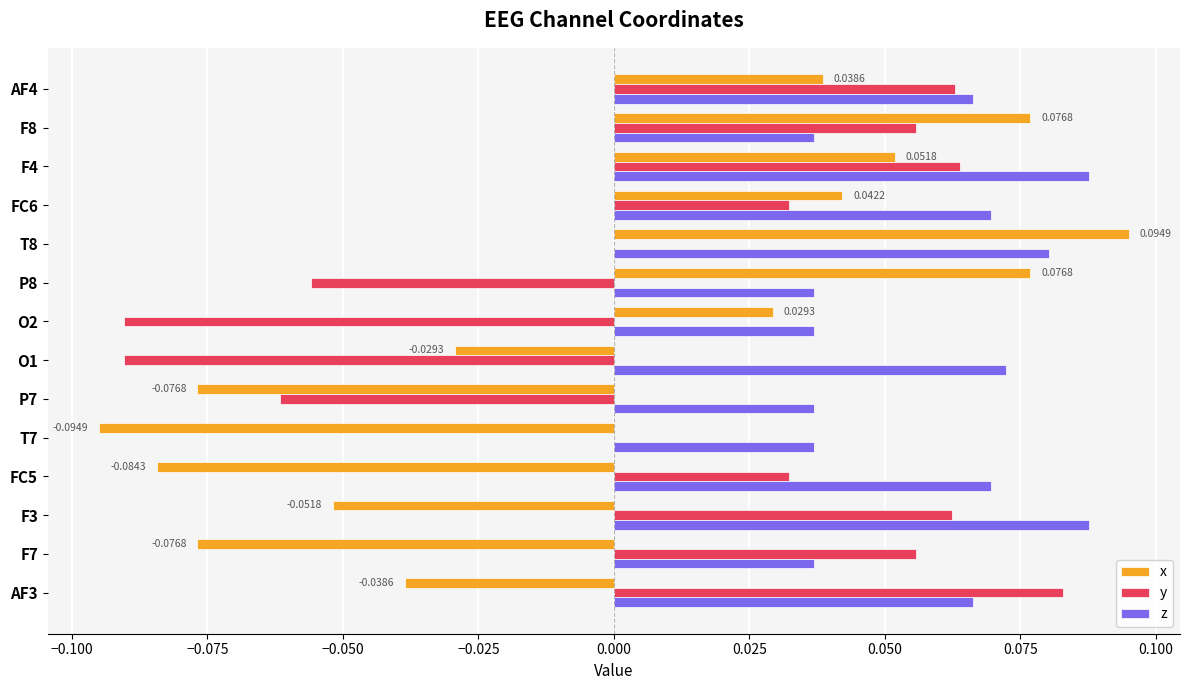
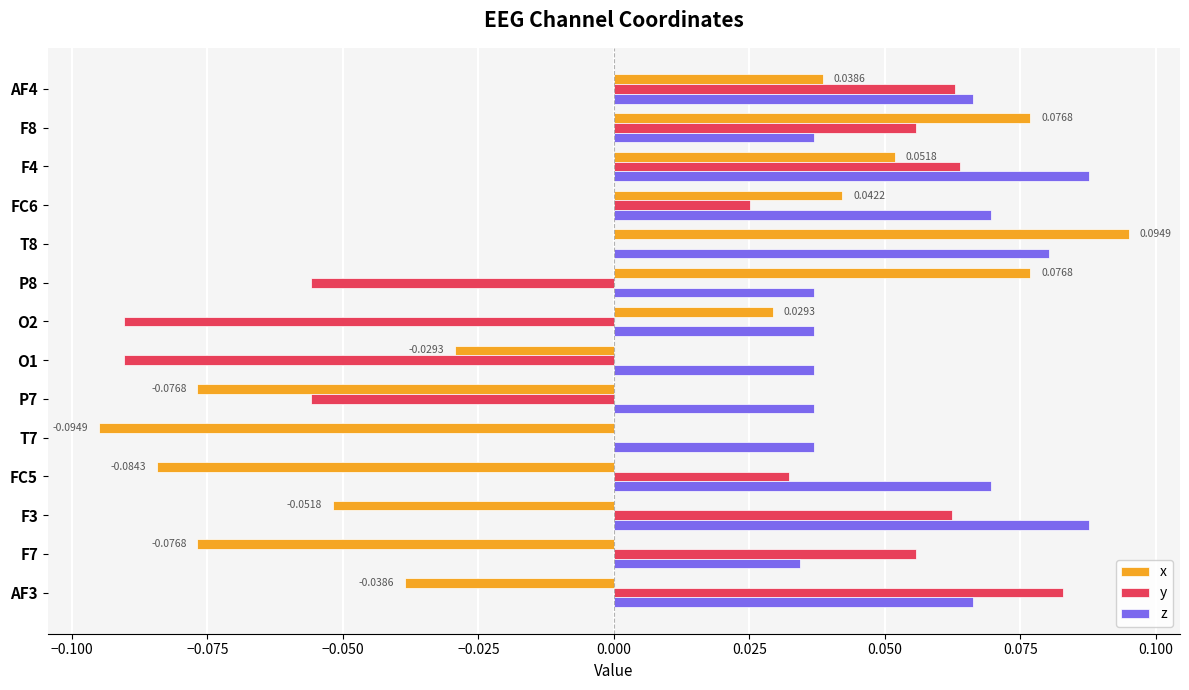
y, FC6: 0.032 -> 0.025
z, O1: 0.072 -> 0.037
y, P7: -0.062 -> -0.056
z, F7: 0.037 -> 0.034
